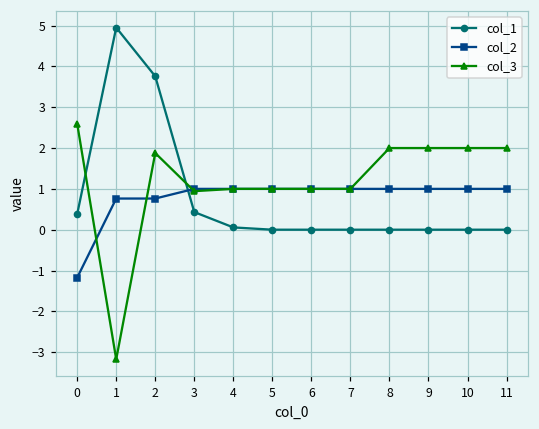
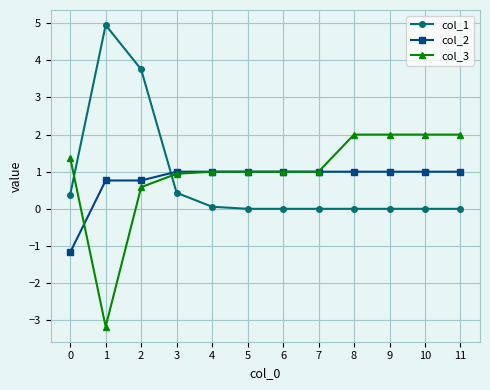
col_3, 0: 2.6 -> 1.4
col_3, 2: 1.9 -> 0.6
